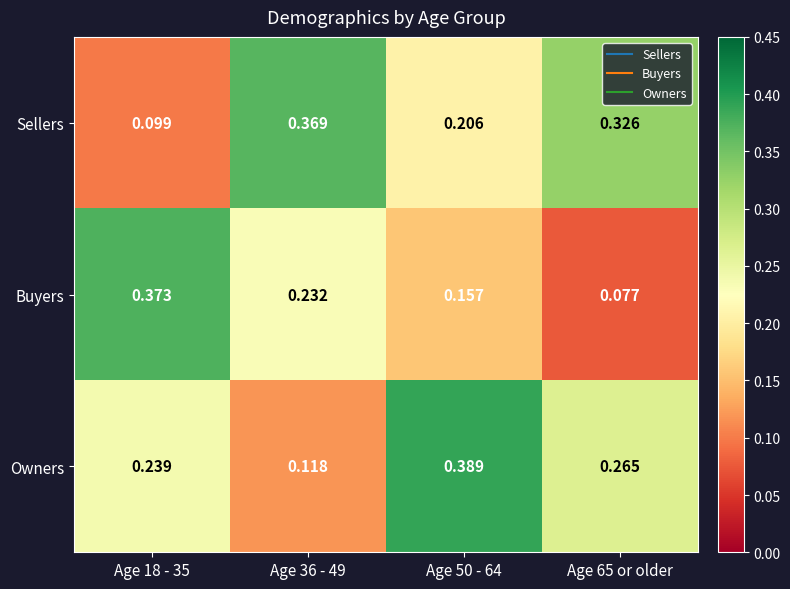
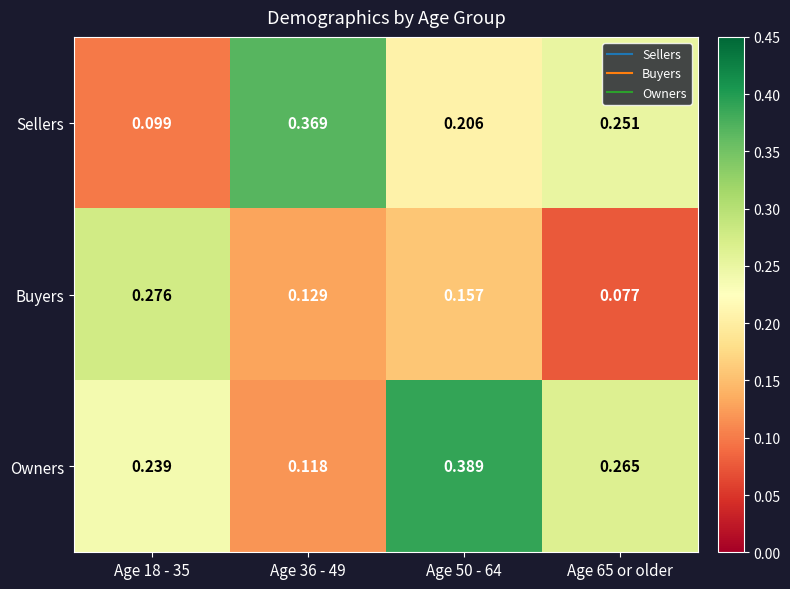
Sellers, Age 65 or older: 0.326 -> 0.251
Buyers, Age 18 - 35: 0.373 -> 0.276
Buyers, Age 36 - 49: 0.232 -> 0.129
